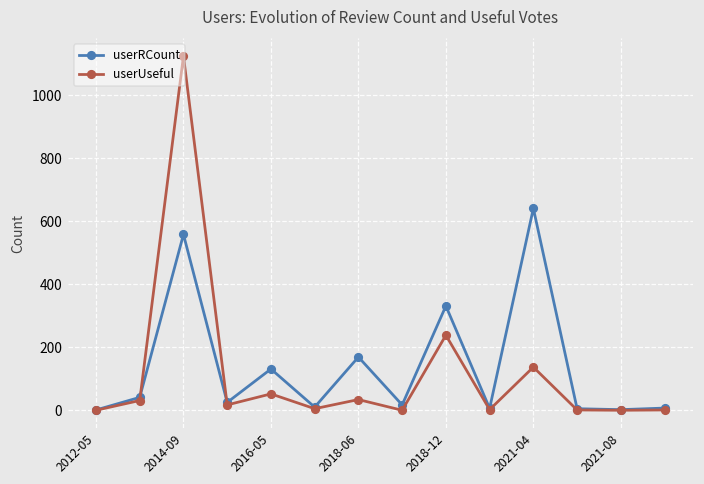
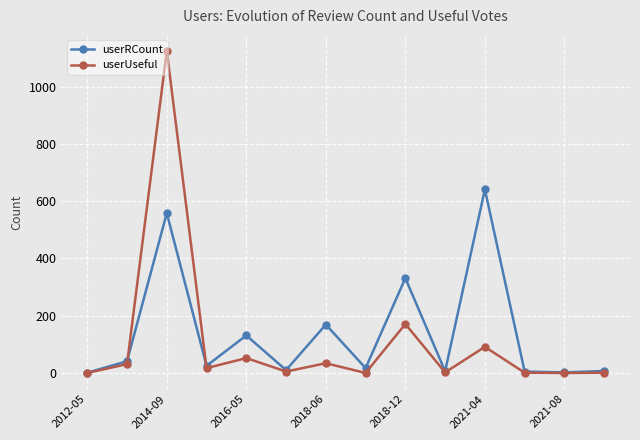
userUseful, 2018-12: 240 -> 170
userUseful, 2021-04: 140 -> 90
